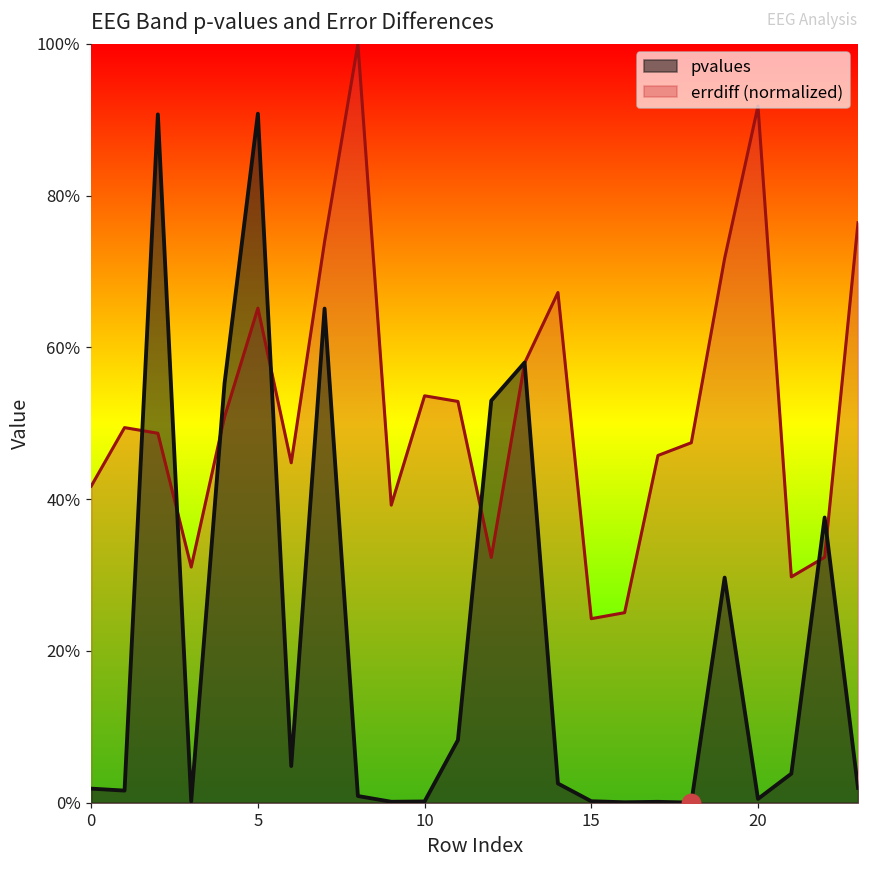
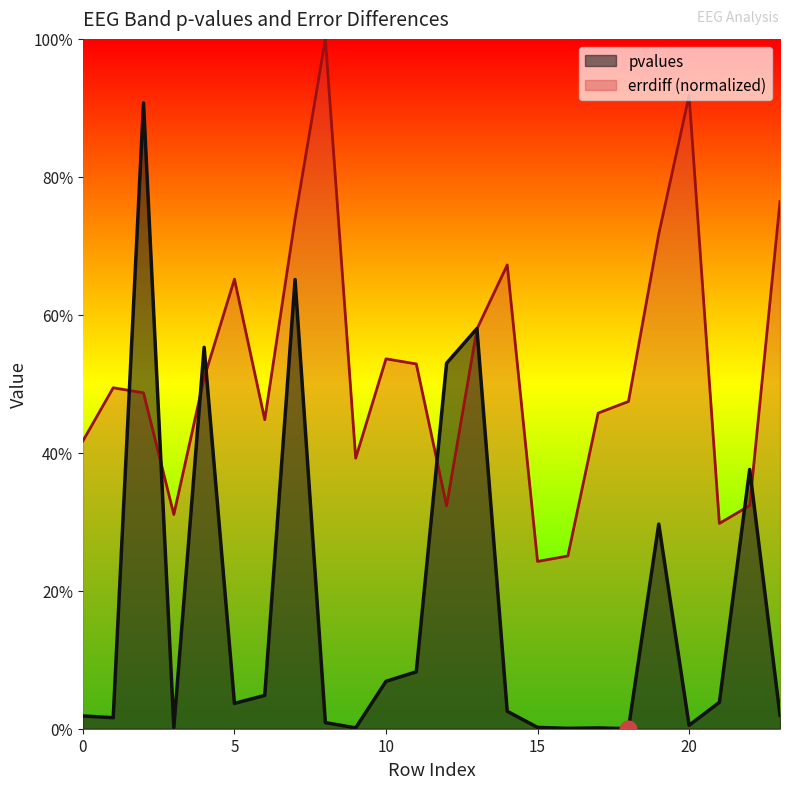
pvalues, 5: 91% -> 4%
pvalues, 10: 0% -> 7%
